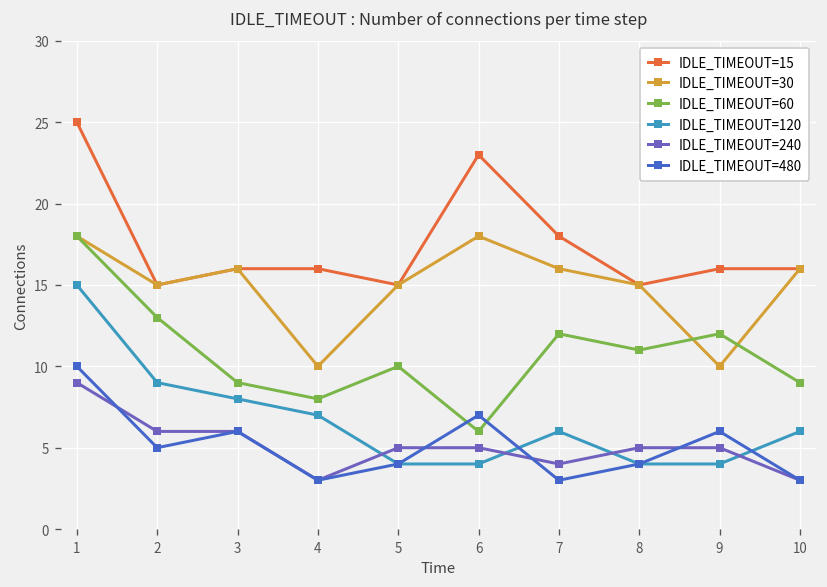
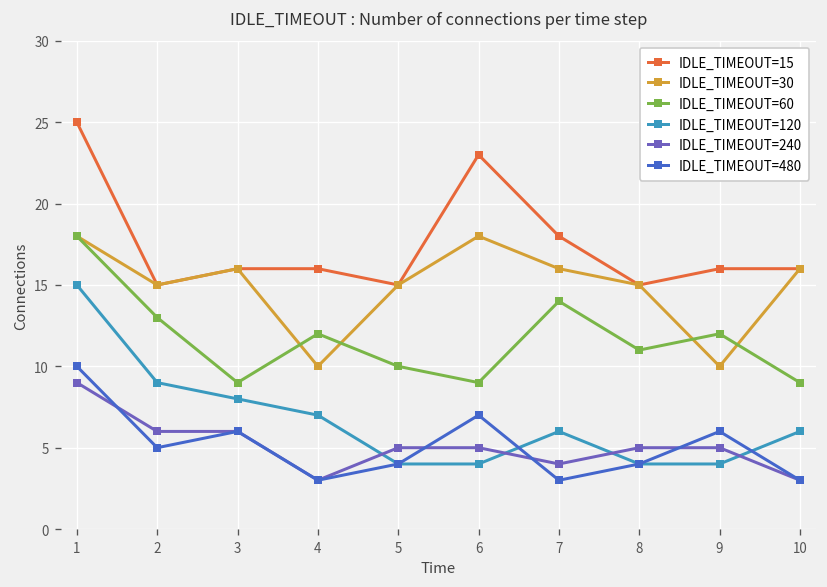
IDLE_TIMEOUT=60, 4: 8 -> 12
IDLE_TIMEOUT=60, 6: 6 -> 9
IDLE_TIMEOUT=60, 7: 12 -> 14
